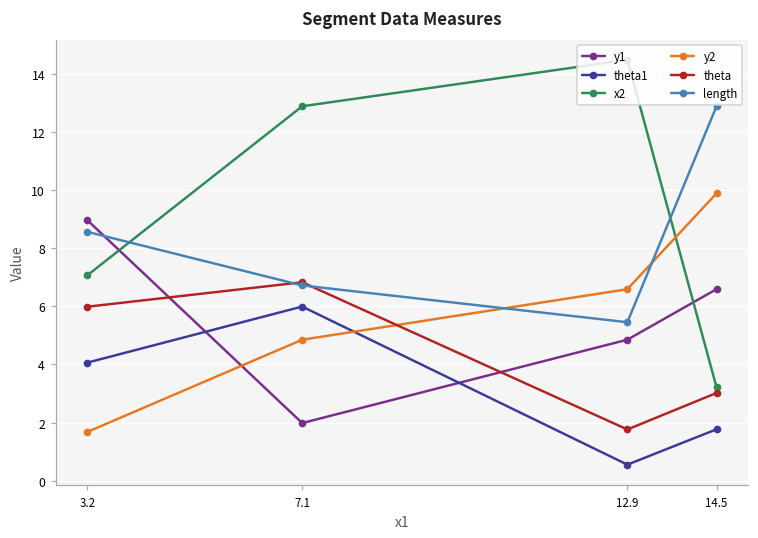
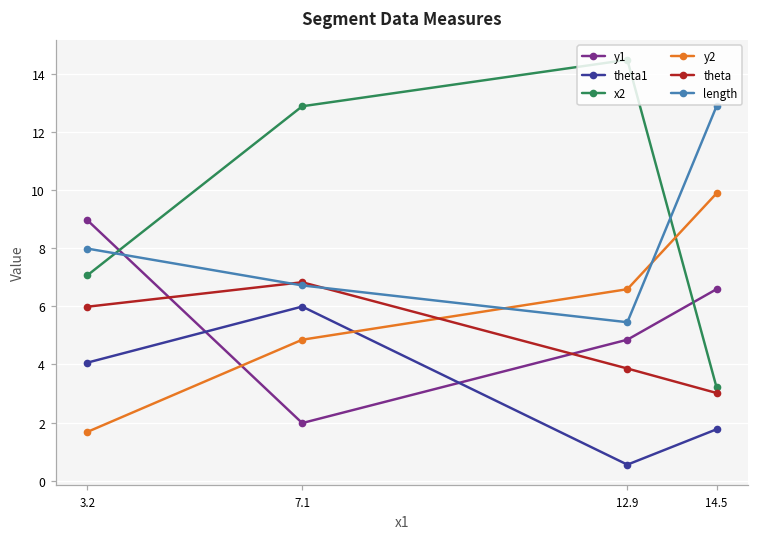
length, 3.2: 8.6 -> 8.0
theta, 12.9: 1.8 -> 3.9
